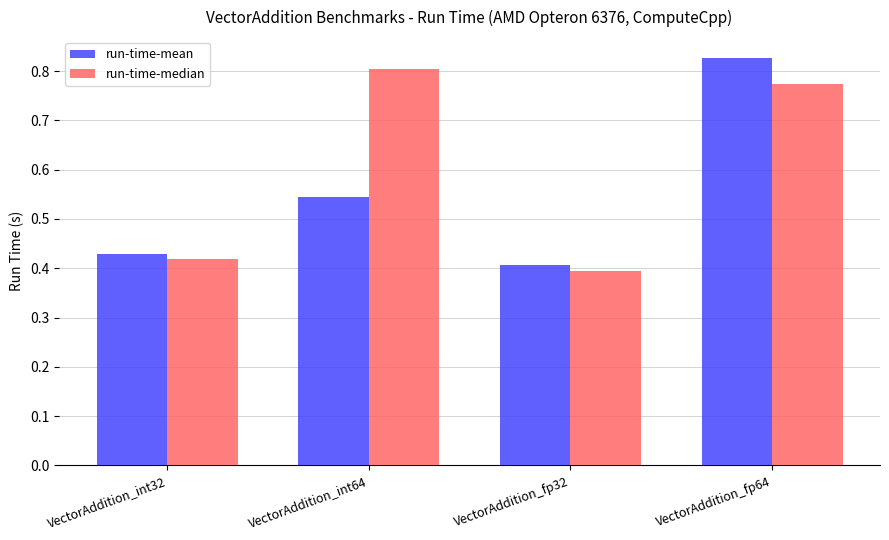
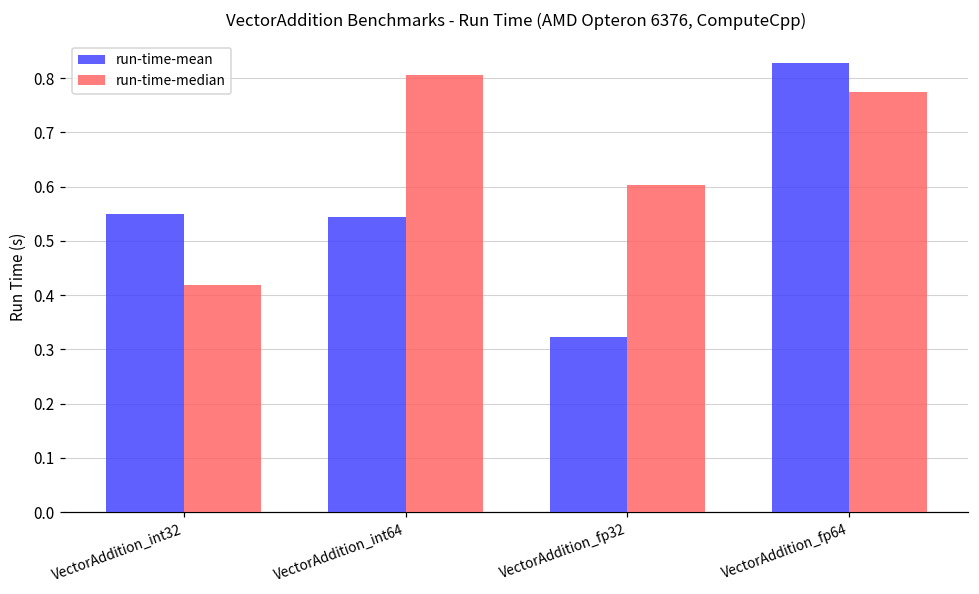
run-time-mean, VectorAddition_int32: 0.43 -> 0.55
run-time-mean, VectorAddition_fp32: 0.41 -> 0.32
run-time-median, VectorAddition_fp32: 0.39 -> 0.60
